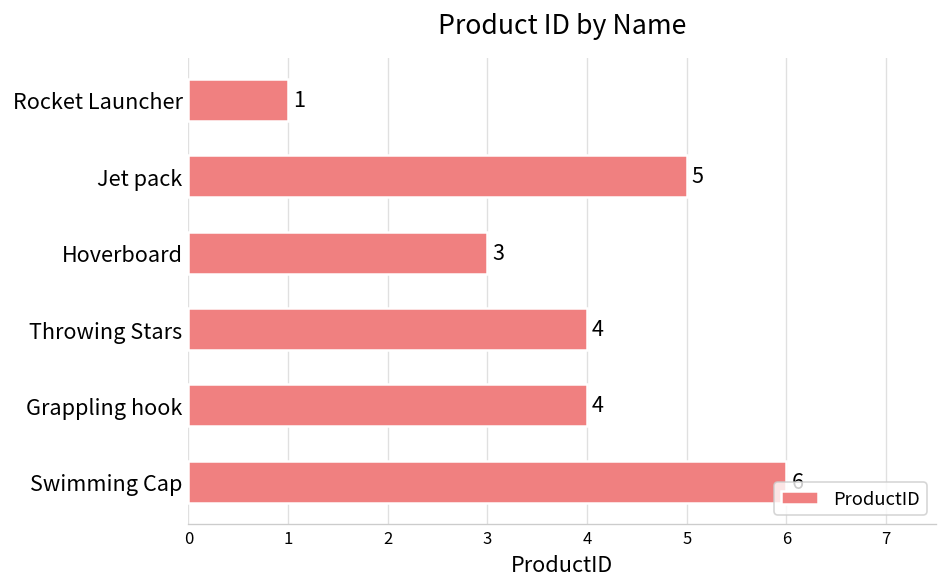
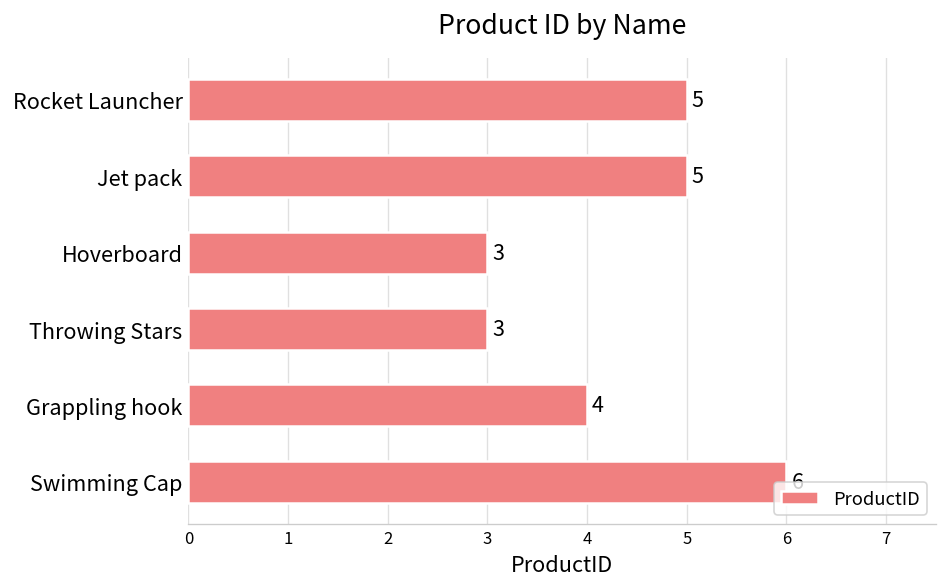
Rocket Launcher: 1 -> 5
Throwing Stars: 4 -> 3
